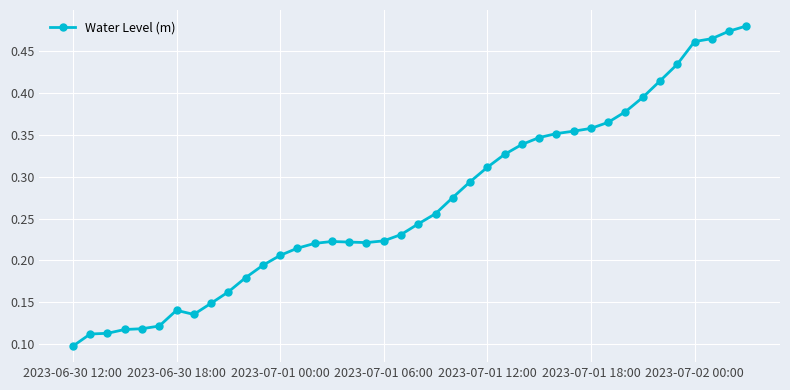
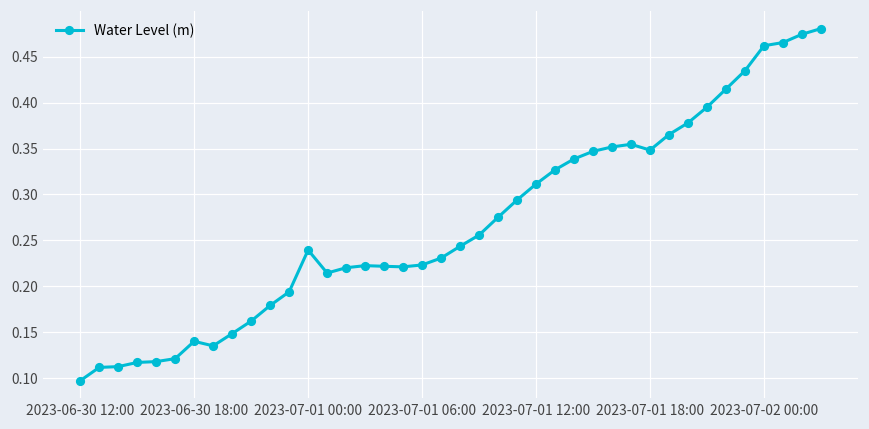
2023-07-01 00:00: 0.21 -> 0.24
2023-07-01 18:00: 0.36 -> 0.35
